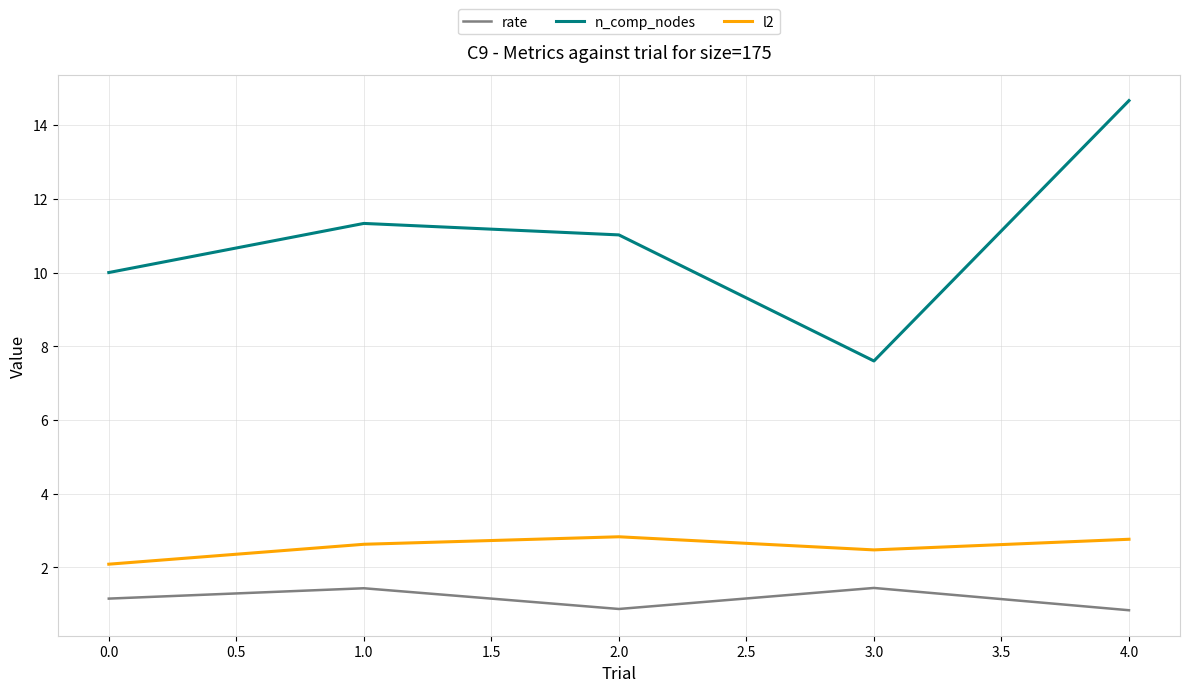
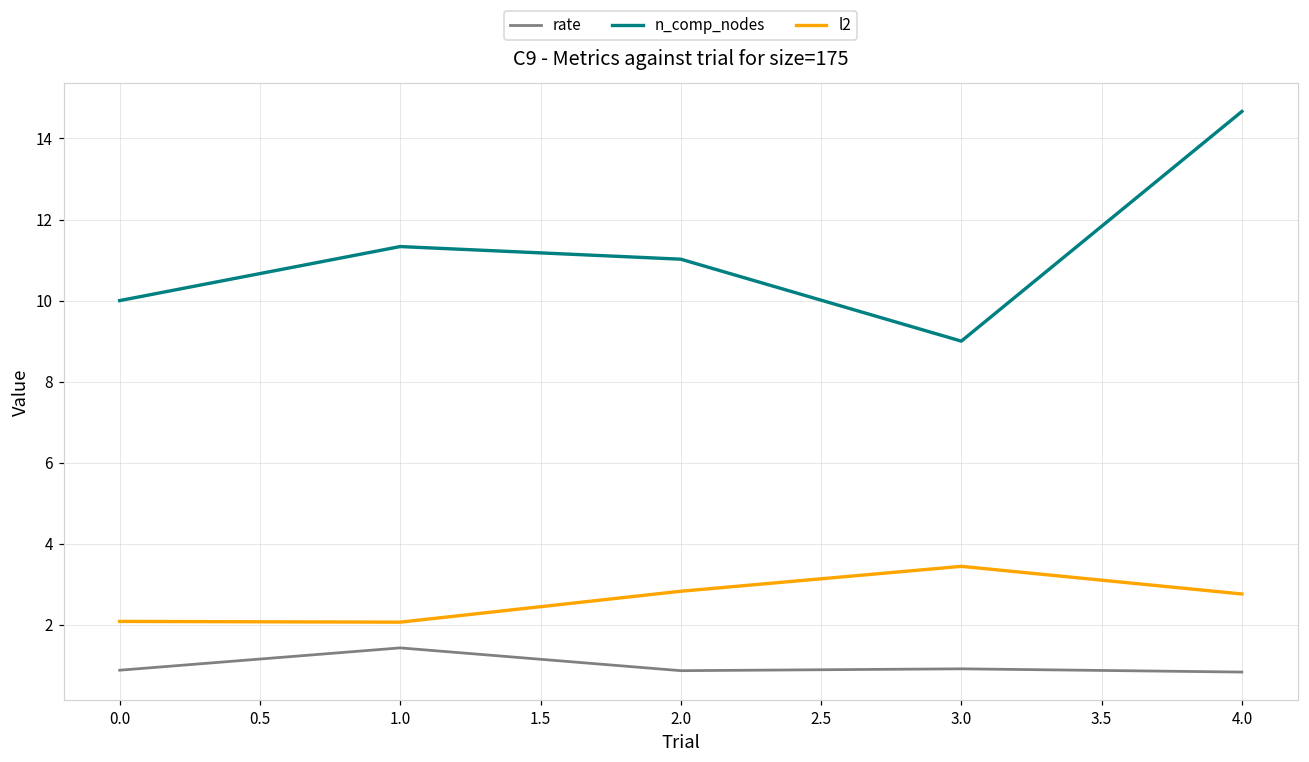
rate, 0.0: 1.2 -> 0.9
l2, 1.0: 2.6 -> 2.1
rate, 3.0: 1.4 -> 0.9
n_comp_nodes, 3.0: 7.6 -> 9.0
l2, 3.0: 2.5 -> 3.4
